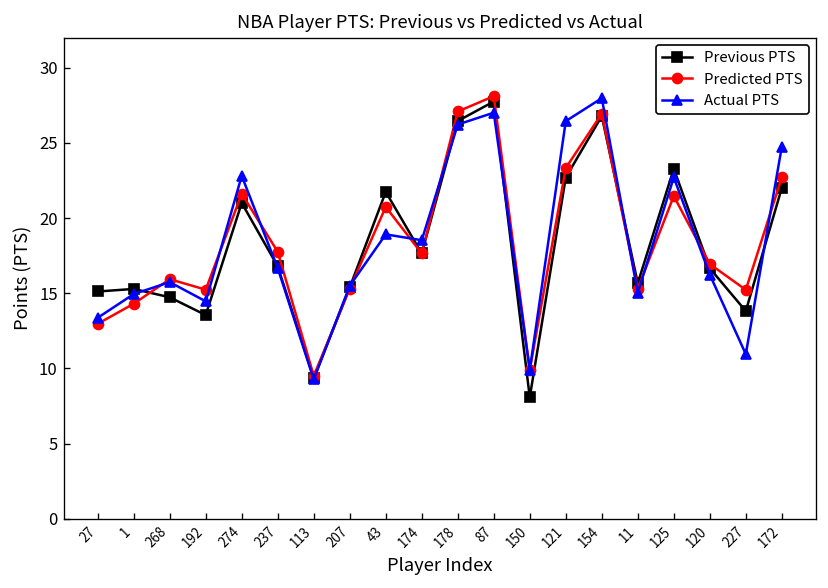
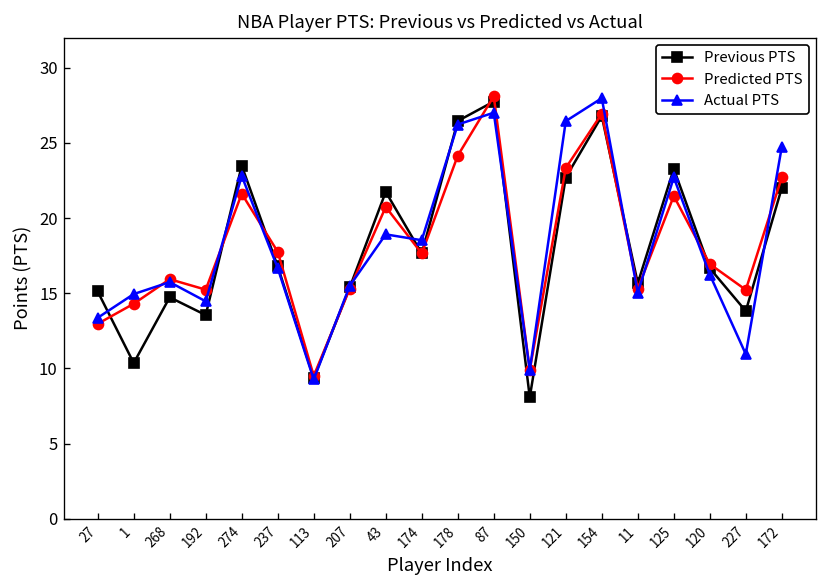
Previous PTS, 1: 15.3 -> 10.4
Previous PTS, 274: 21.0 -> 23.5
Predicted PTS, 178: 27.1 -> 24.1
